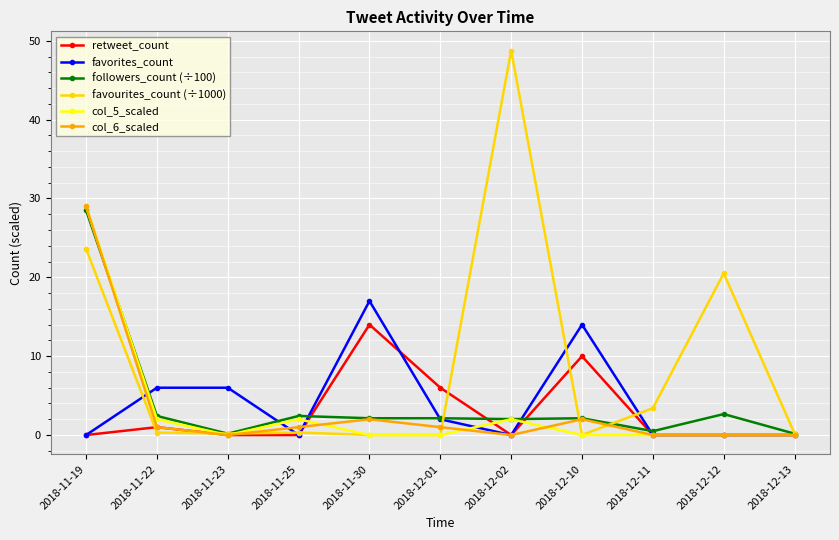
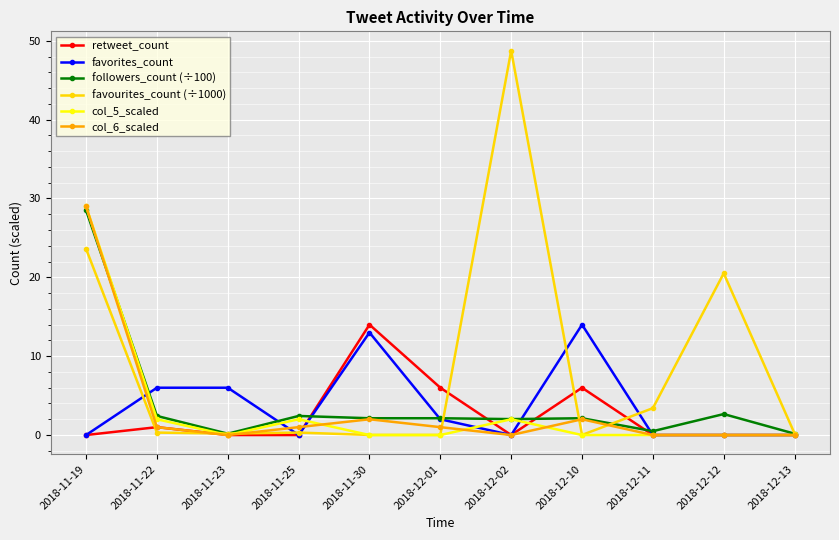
favorites_count, 2018-11-30: 17 -> 13
retweet_count, 2018-12-10: 10 -> 6
